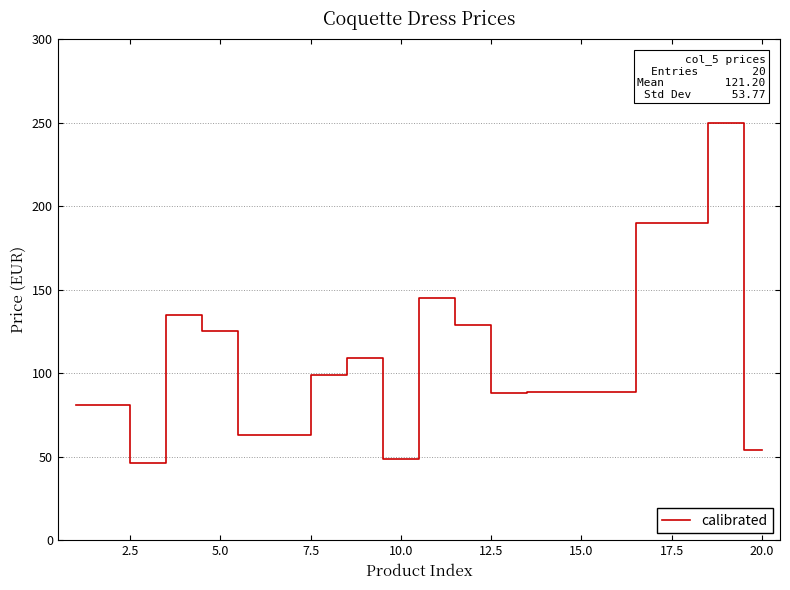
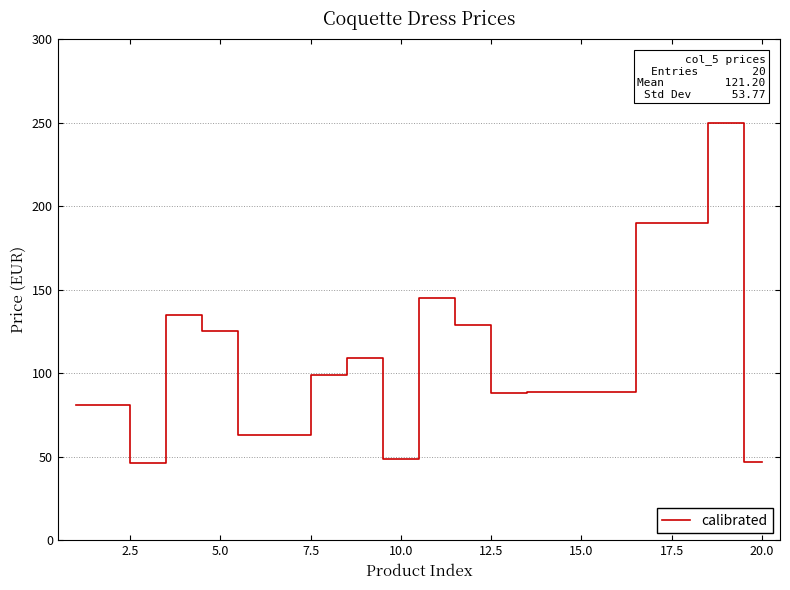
20.0: 54 -> 47
